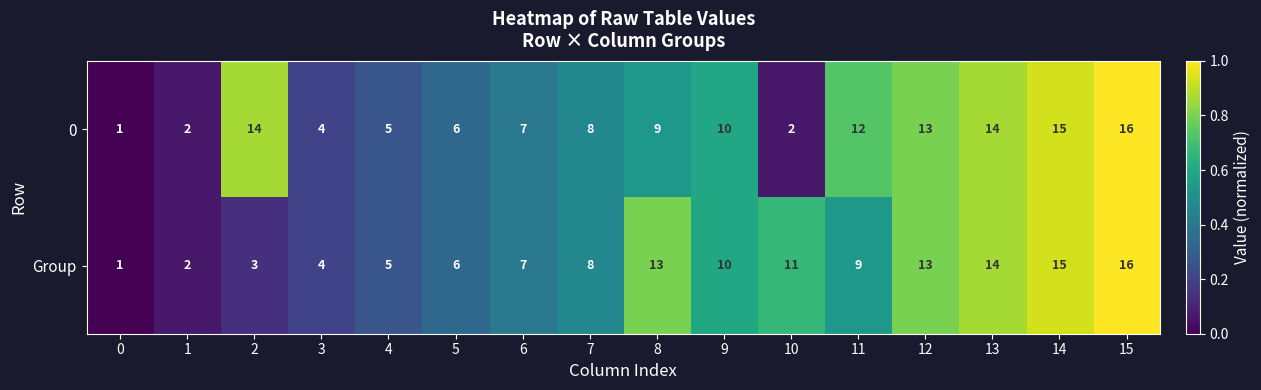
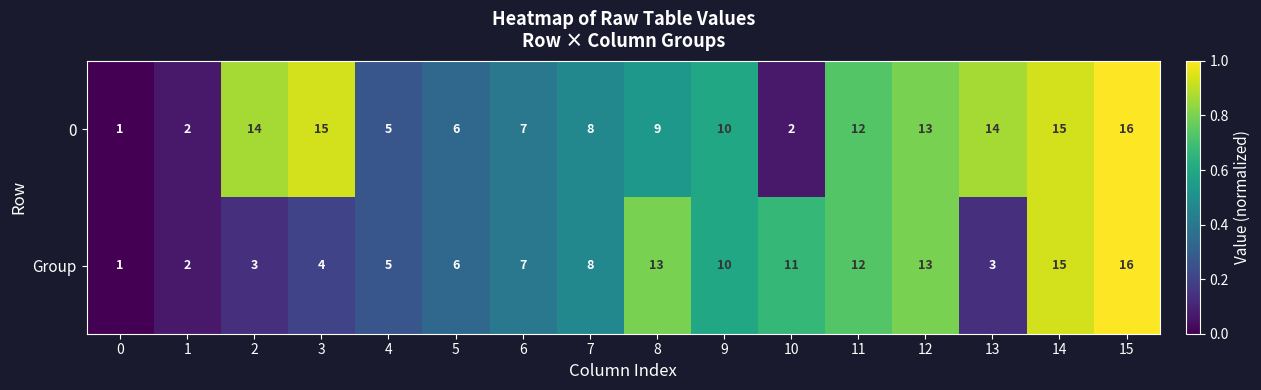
0, 3: 4 -> 15
Group, 11: 9 -> 12
Group, 13: 14 -> 3
